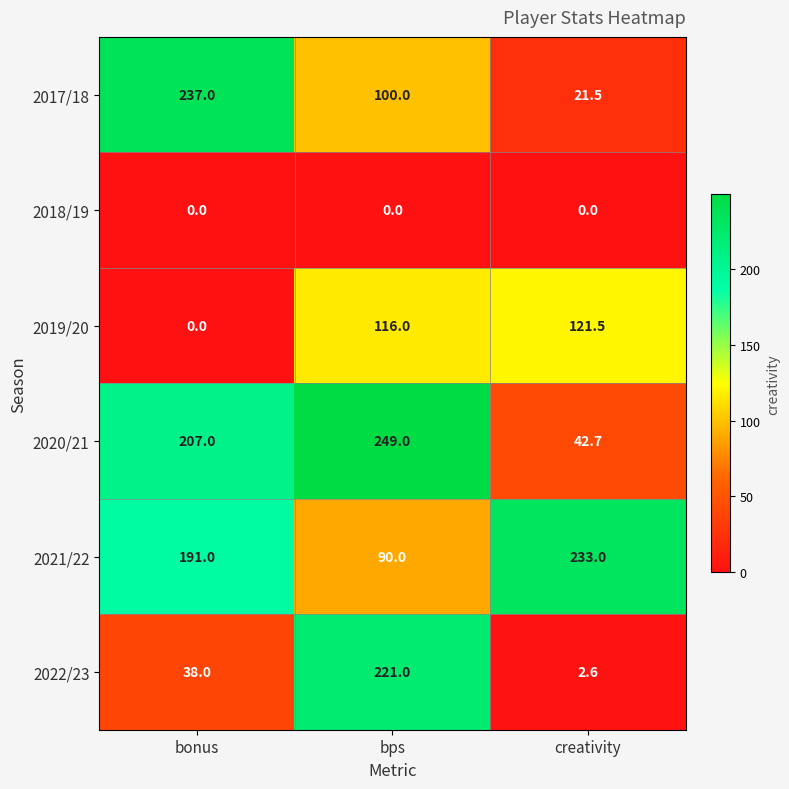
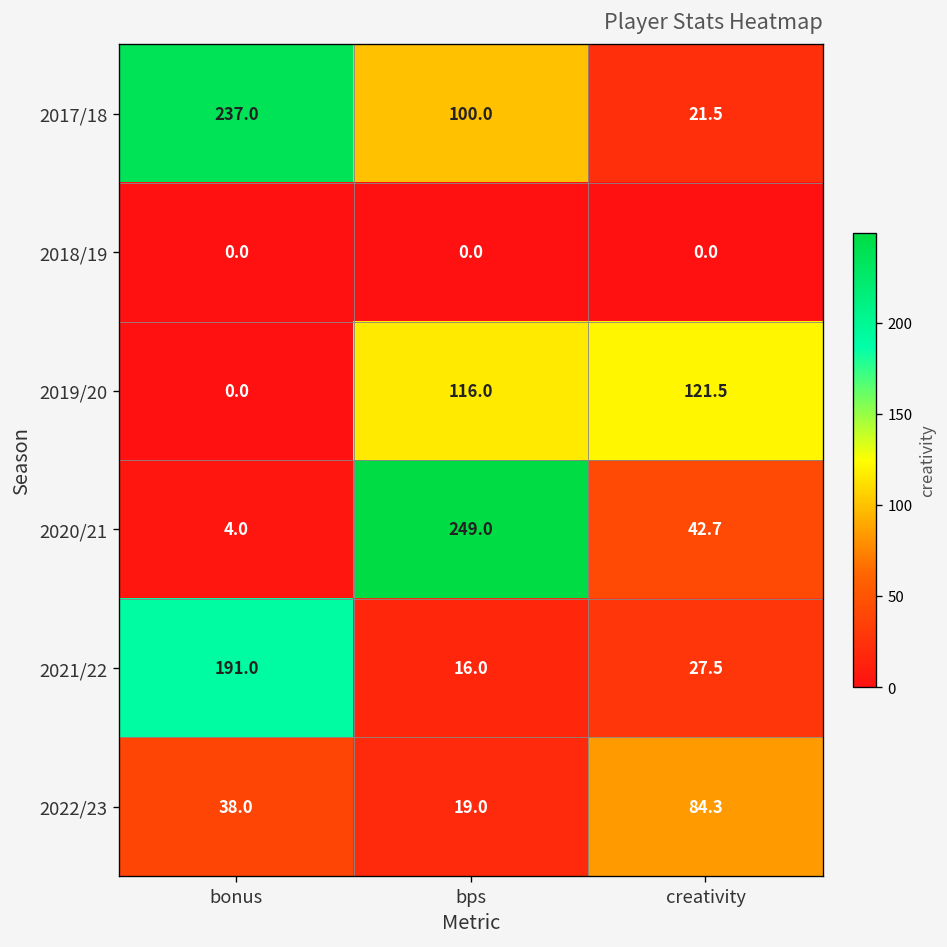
2020/21, bonus: 207.0 -> 4.0
2021/22, bps: 90.0 -> 16.0
2021/22, creativity: 233.0 -> 27.5
2022/23, bps: 221.0 -> 19.0
2022/23, creativity: 2.6 -> 84.3
